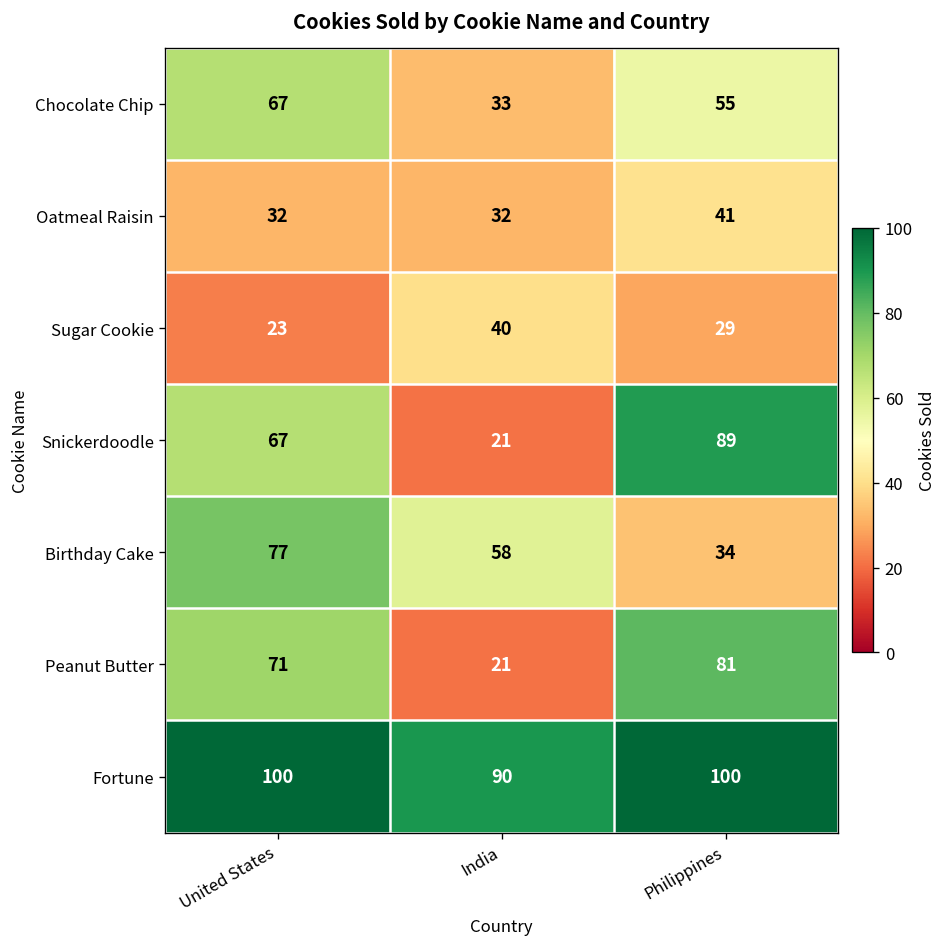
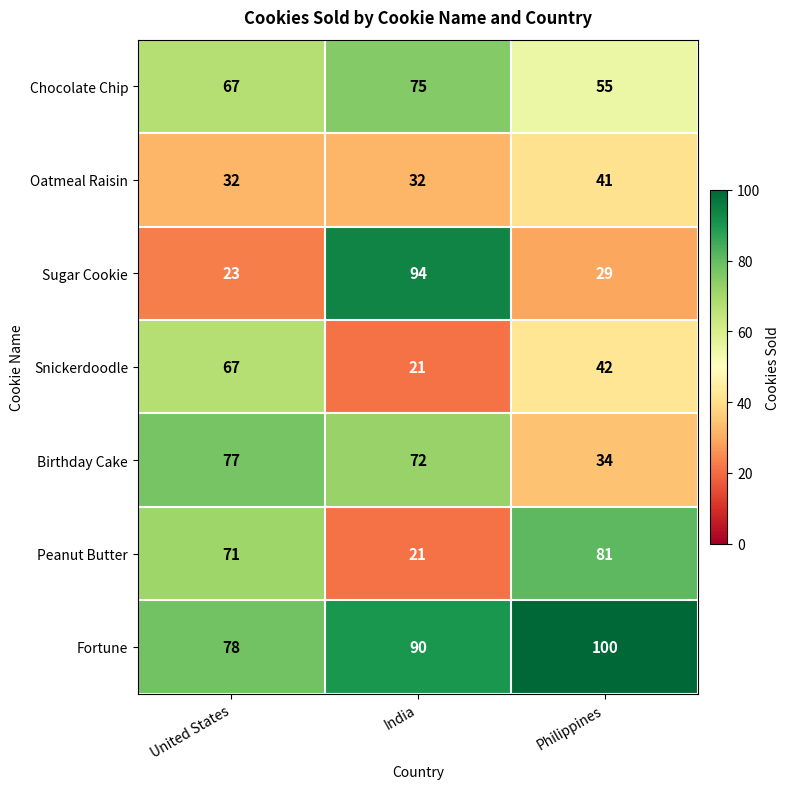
Chocolate Chip, India: 33 -> 75
Sugar Cookie, India: 40 -> 94
Snickerdoodle, Philippines: 89 -> 42
Birthday Cake, India: 58 -> 72
Fortune, United States: 100 -> 78
